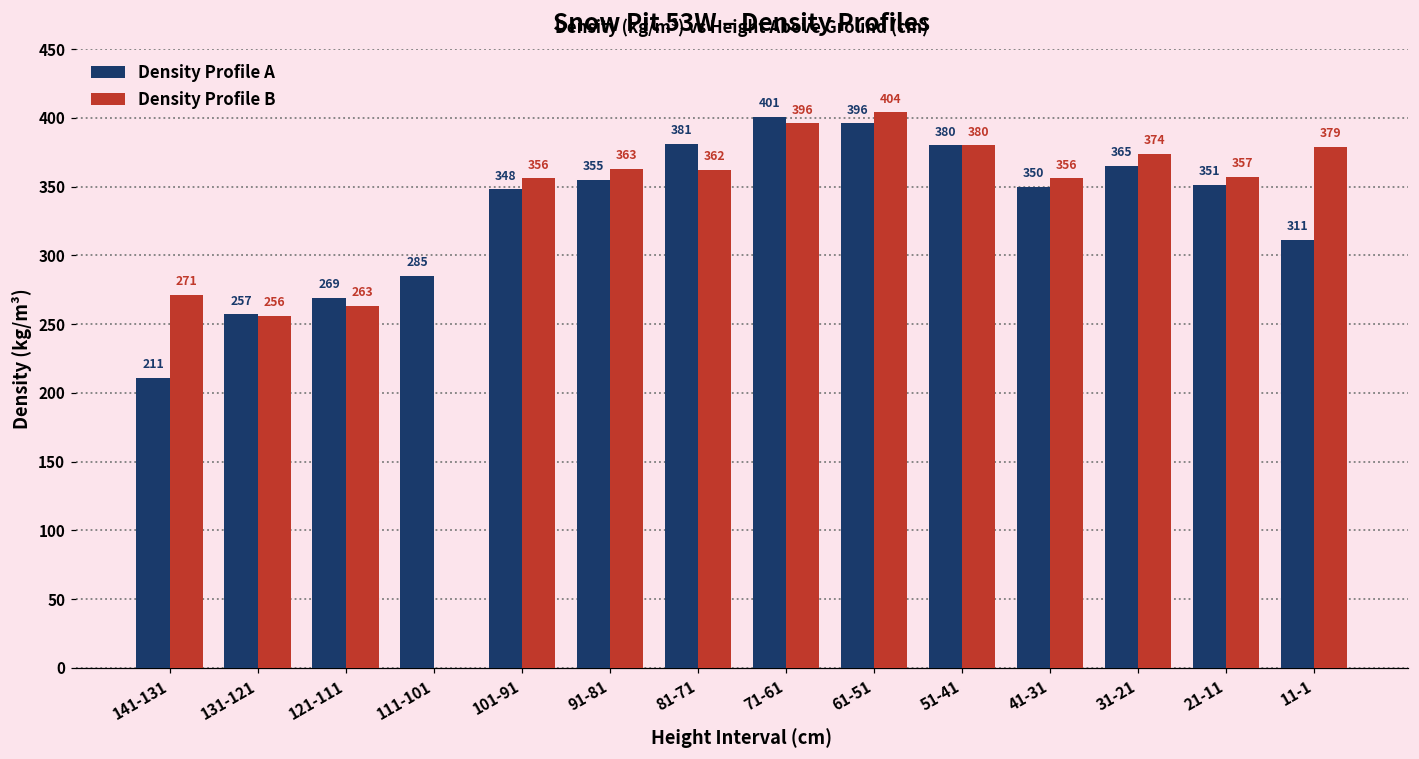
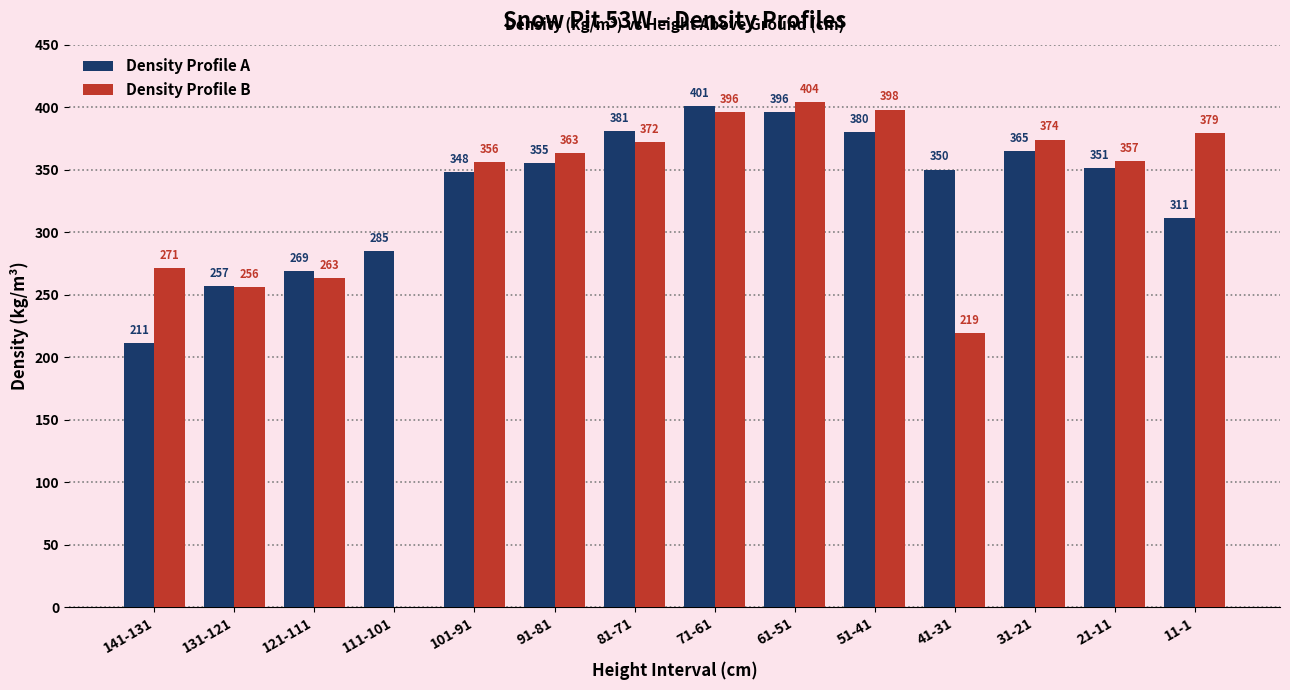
Density Profile B, 81-71: 362 -> 372
Density Profile B, 51-41: 380 -> 398
Density Profile B, 41-31: 356 -> 219
